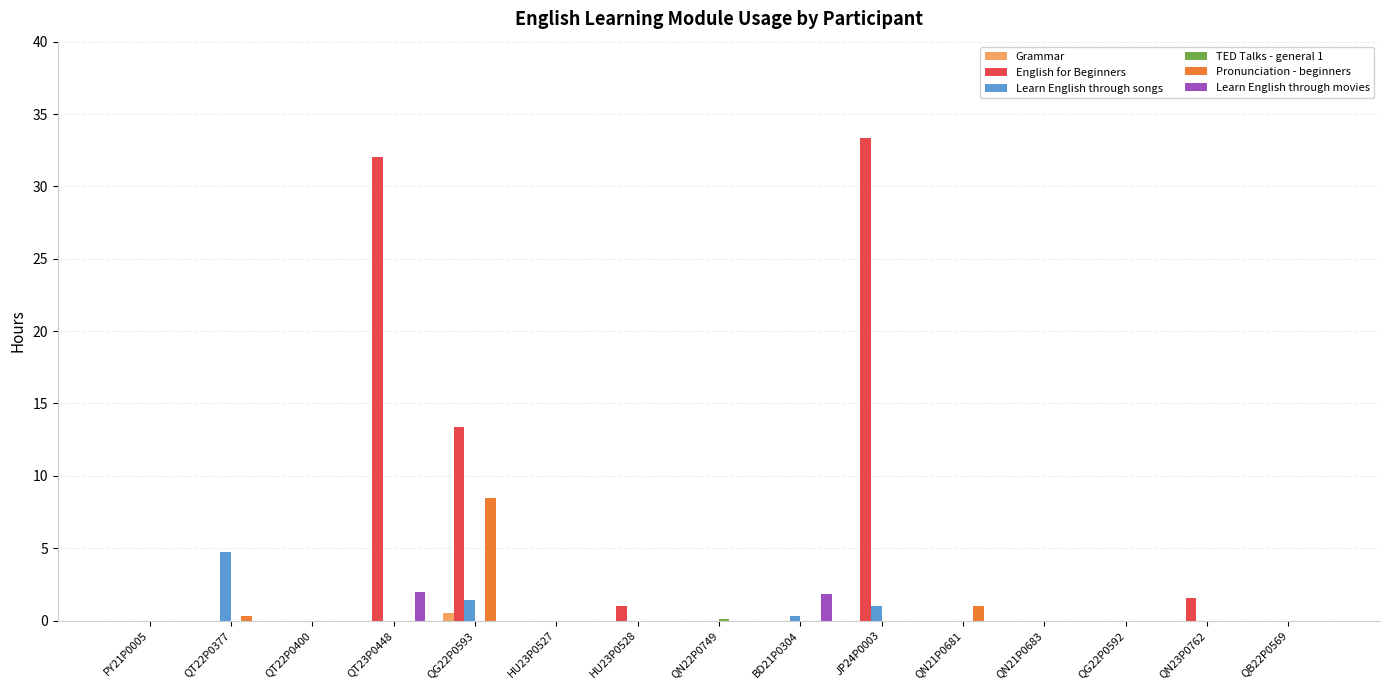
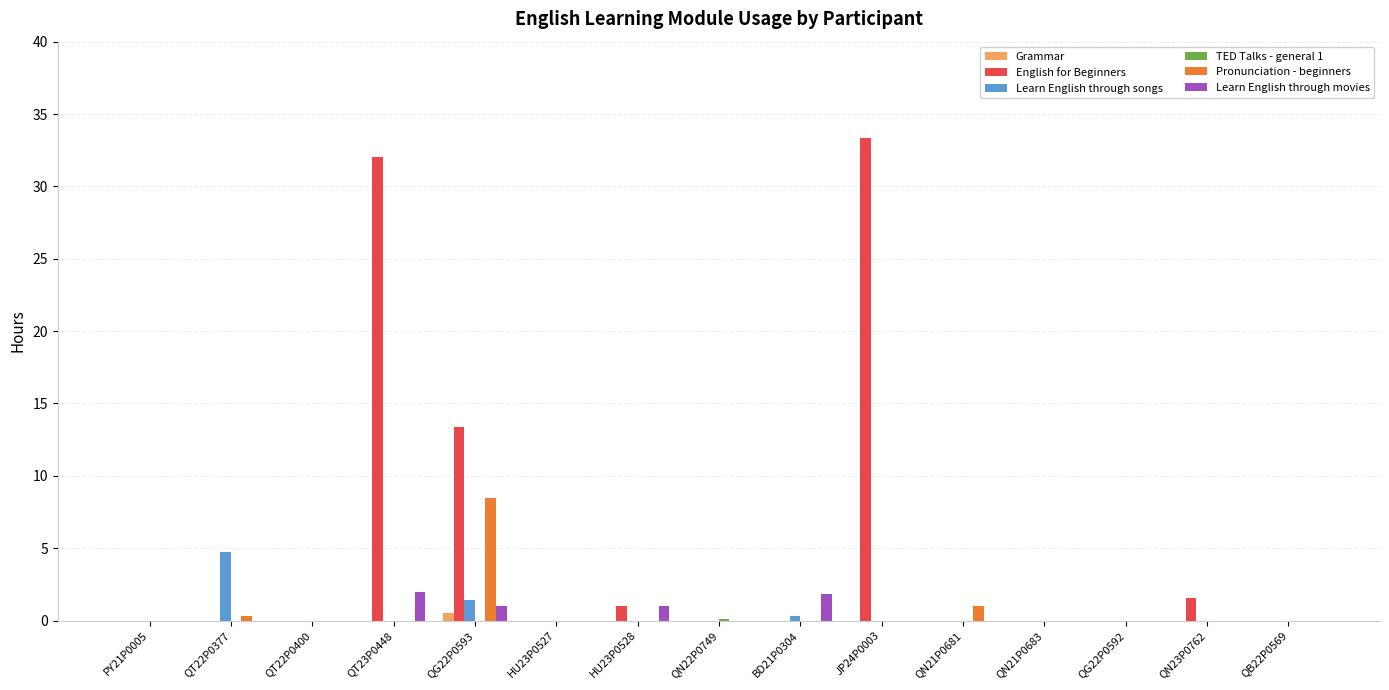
Learn English through movies, QG22P0593: 0 -> 1
Learn English through movies, HU23P0528: 0 -> 1
Learn English through songs, JP24P0003: 1 -> 0
